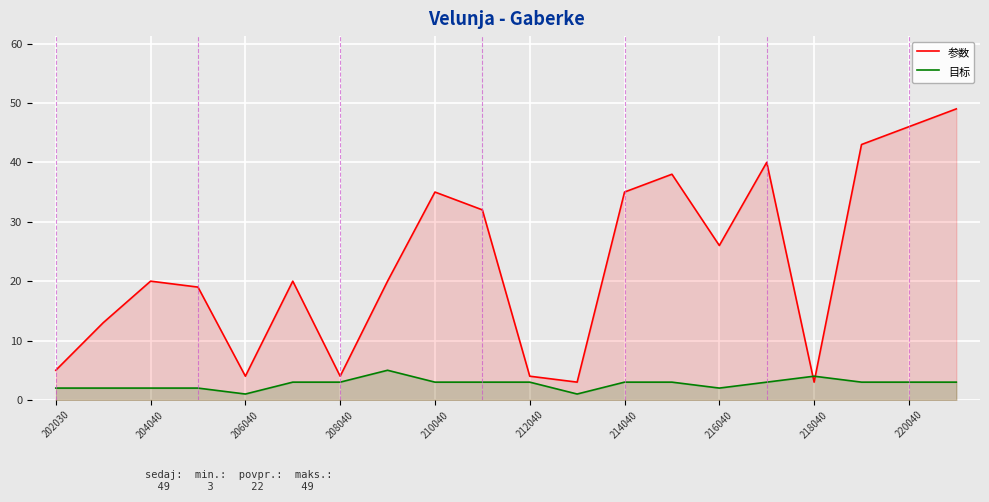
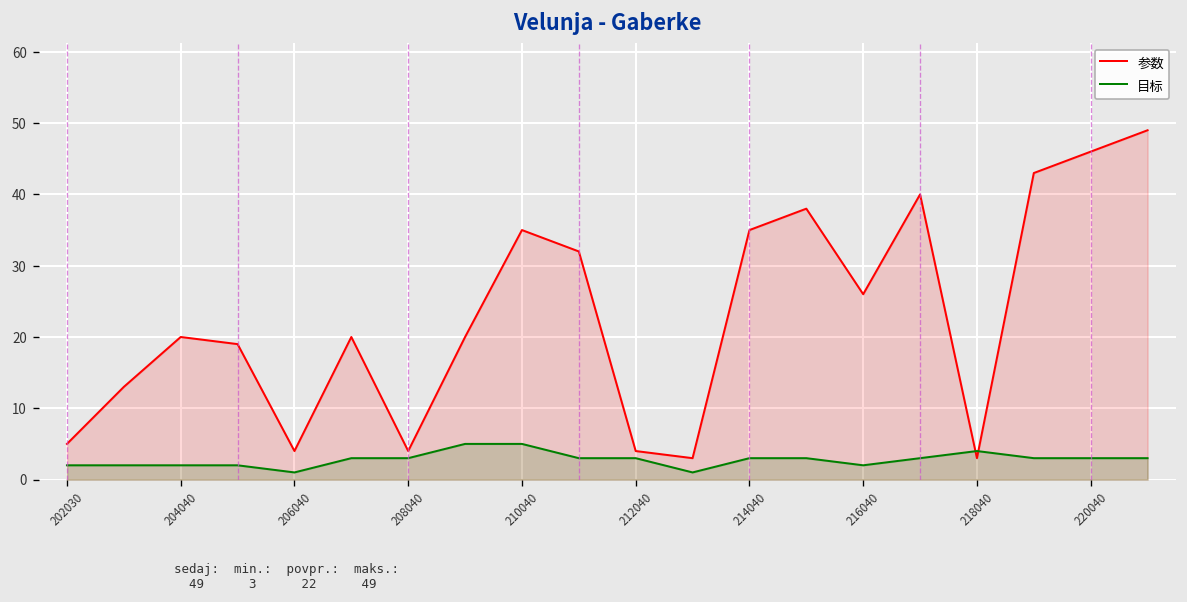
目标, 210040: 3 -> 5
